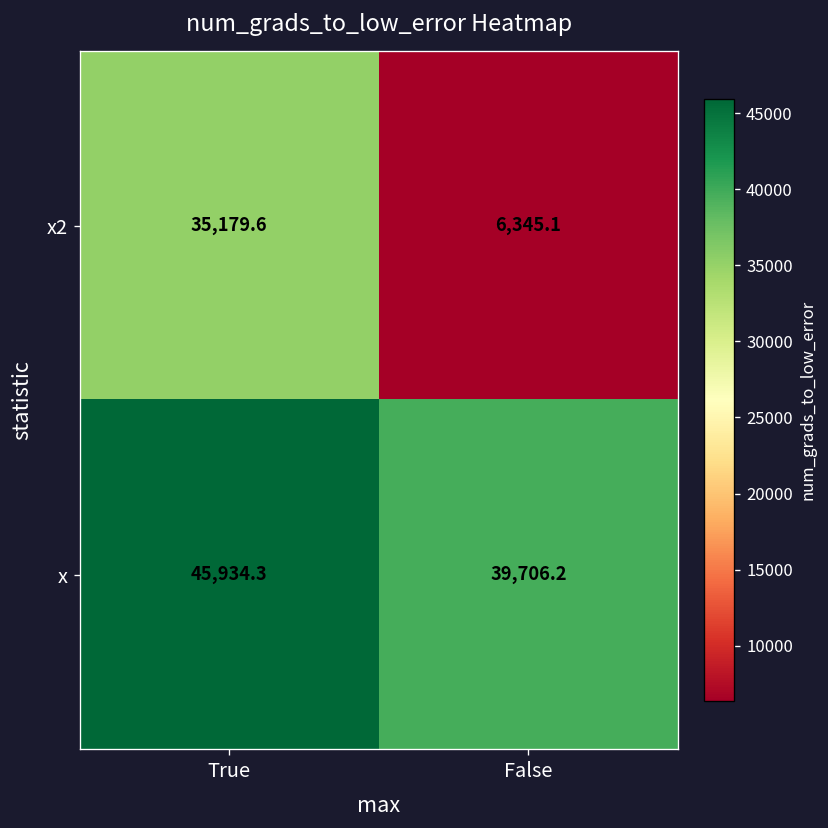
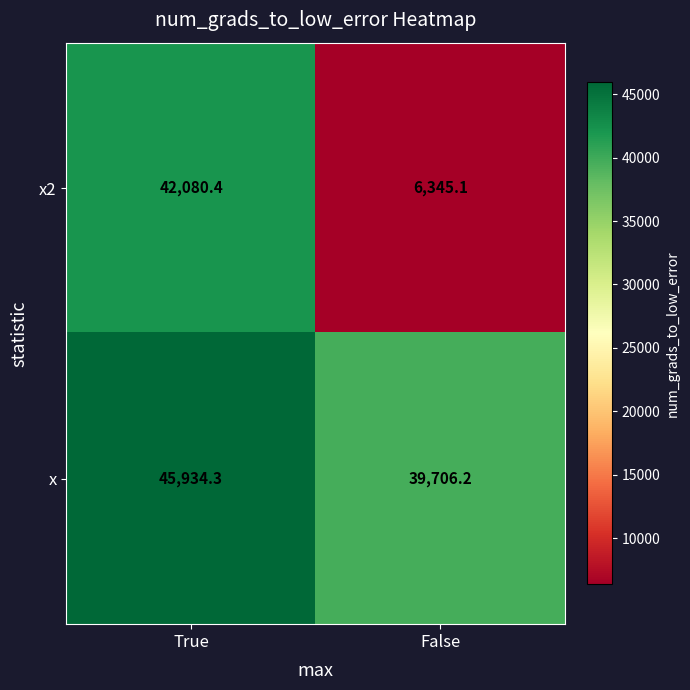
x2, True: 35,179.6 -> 42,080.4
